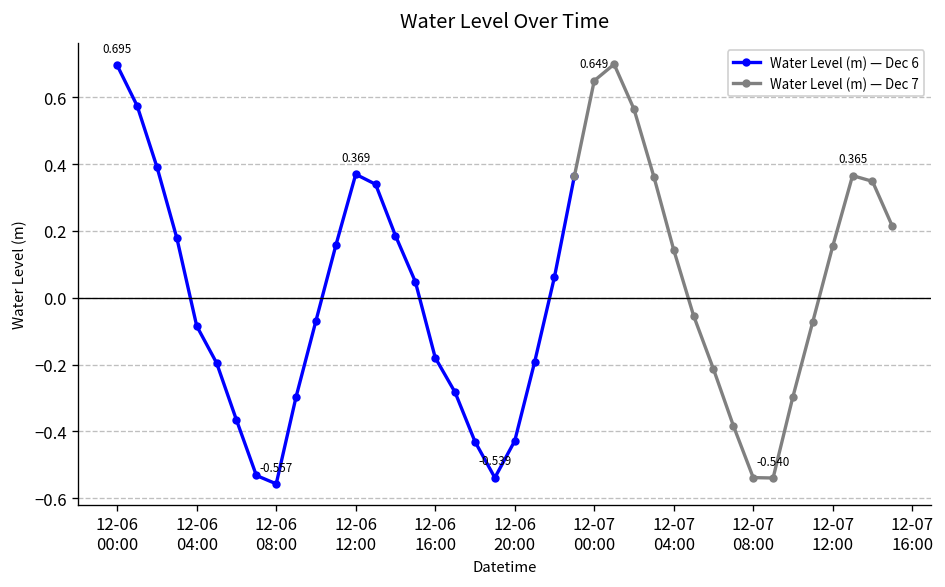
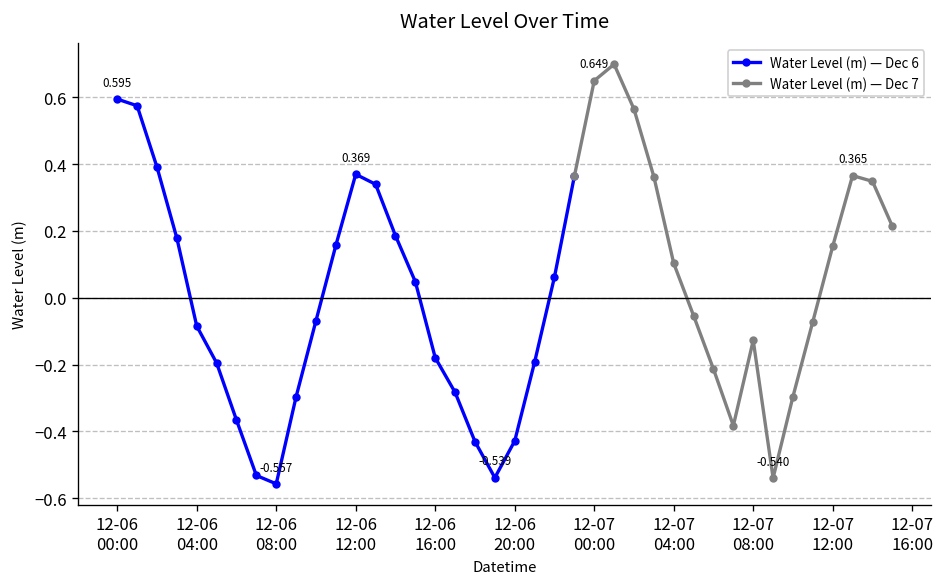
Water Level (m) — Dec 6, 12-06 00:00: 0.695 -> 0.595
Water Level (m) — Dec 7, 12-07 04:00: 0.14 -> 0.10
Water Level (m) — Dec 7, 12-07 08:00: -0.54 -> -0.13
